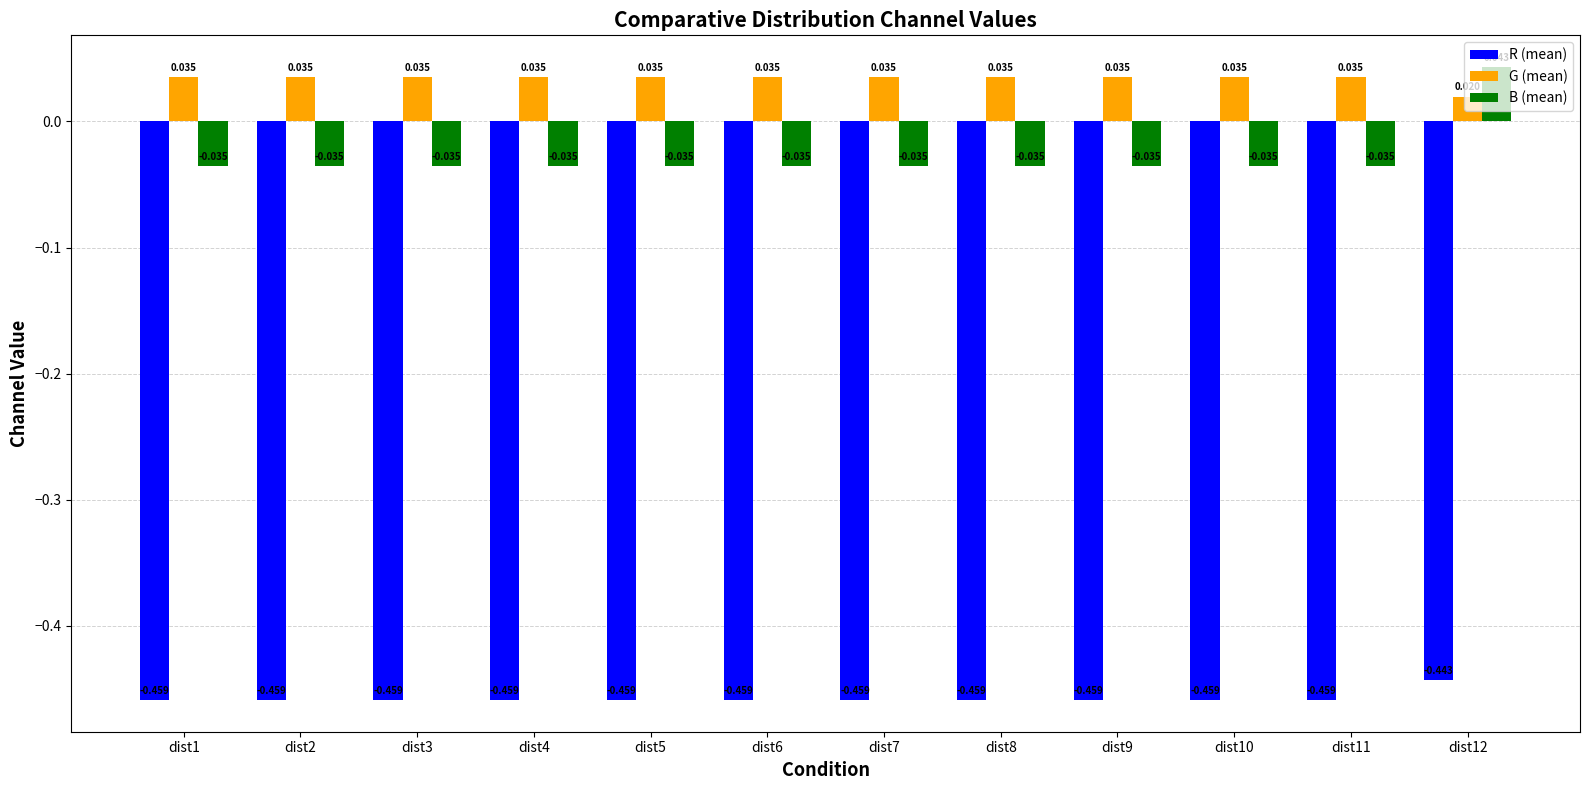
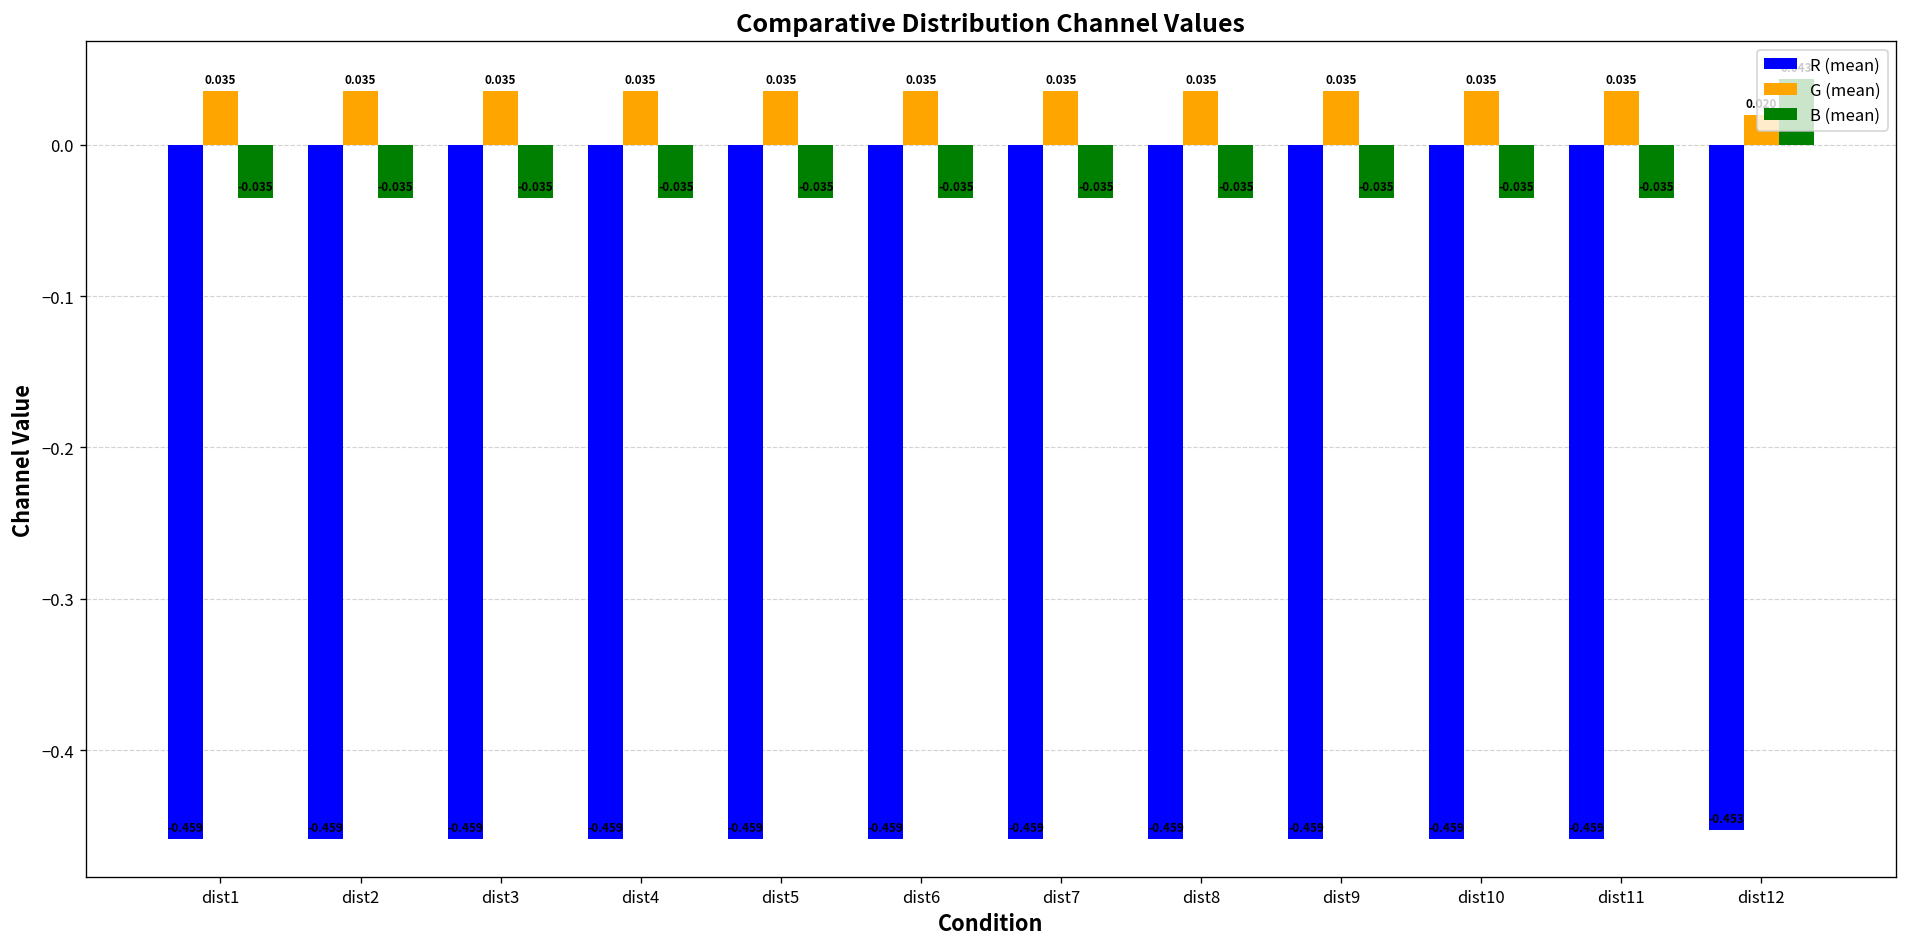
R (mean), dist12: -0.443 -> -0.453
